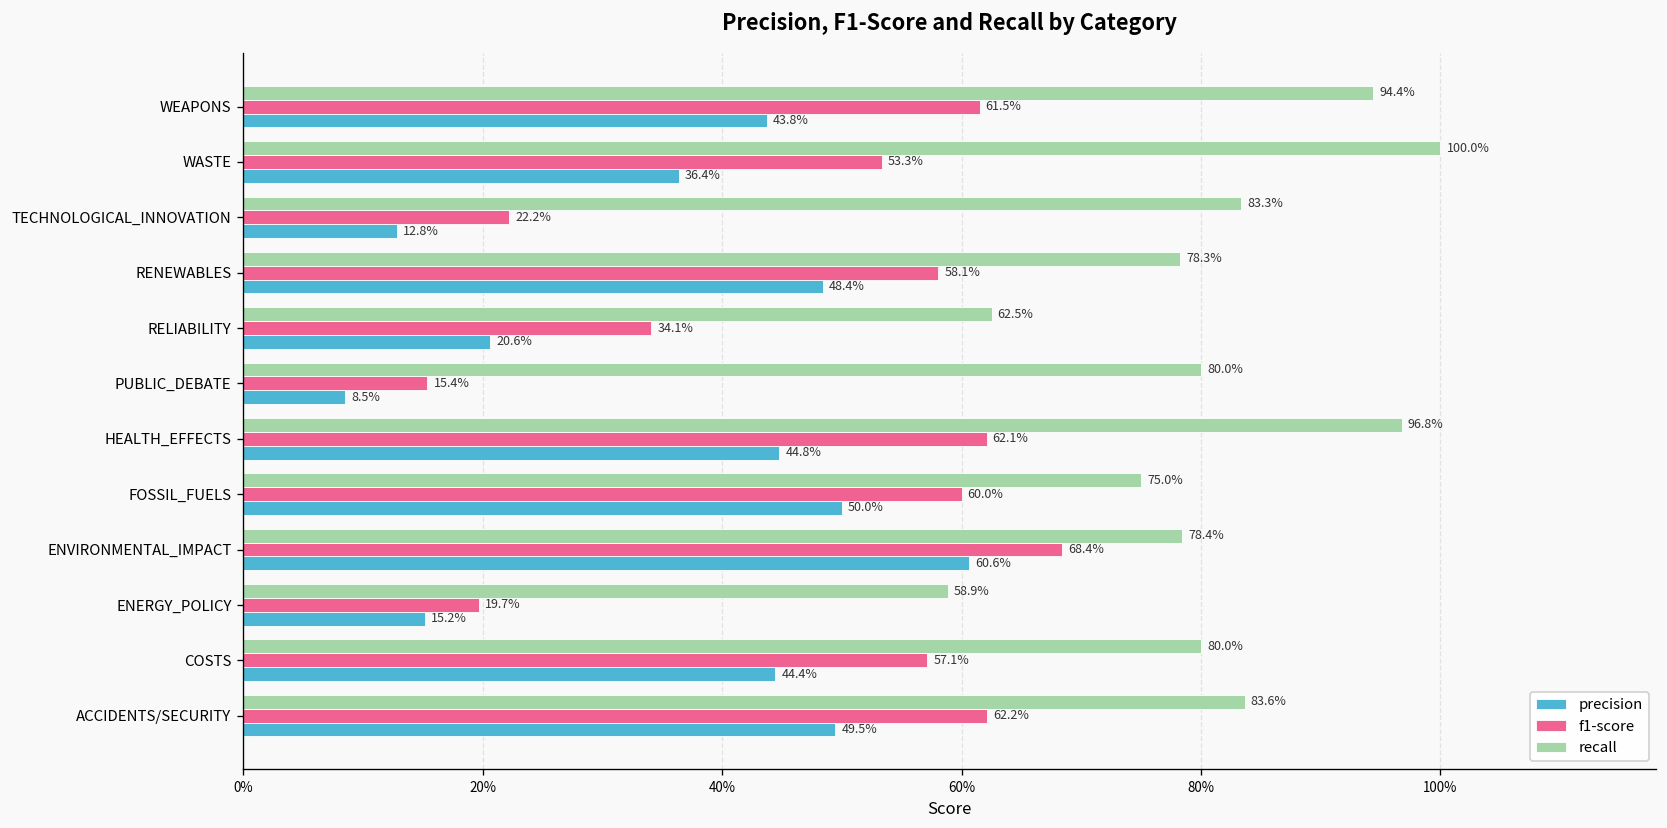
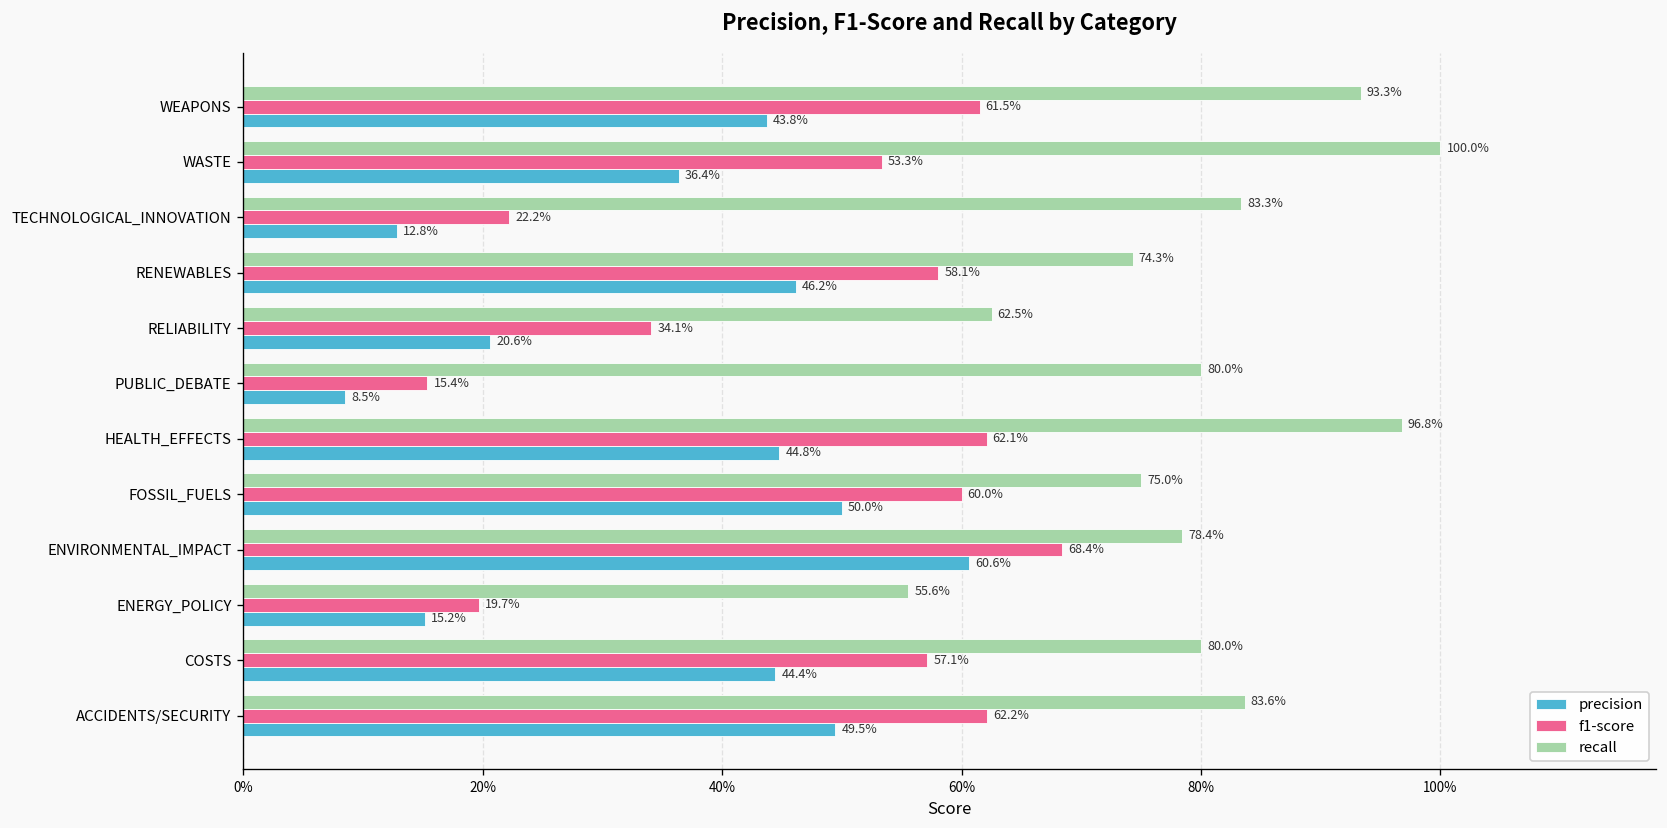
recall, WEAPONS: 94.4% -> 93.3%
recall, RENEWABLES: 78.3% -> 74.3%
precision, RENEWABLES: 48.4% -> 46.2%
recall, ENERGY_POLICY: 58.9% -> 55.6%
